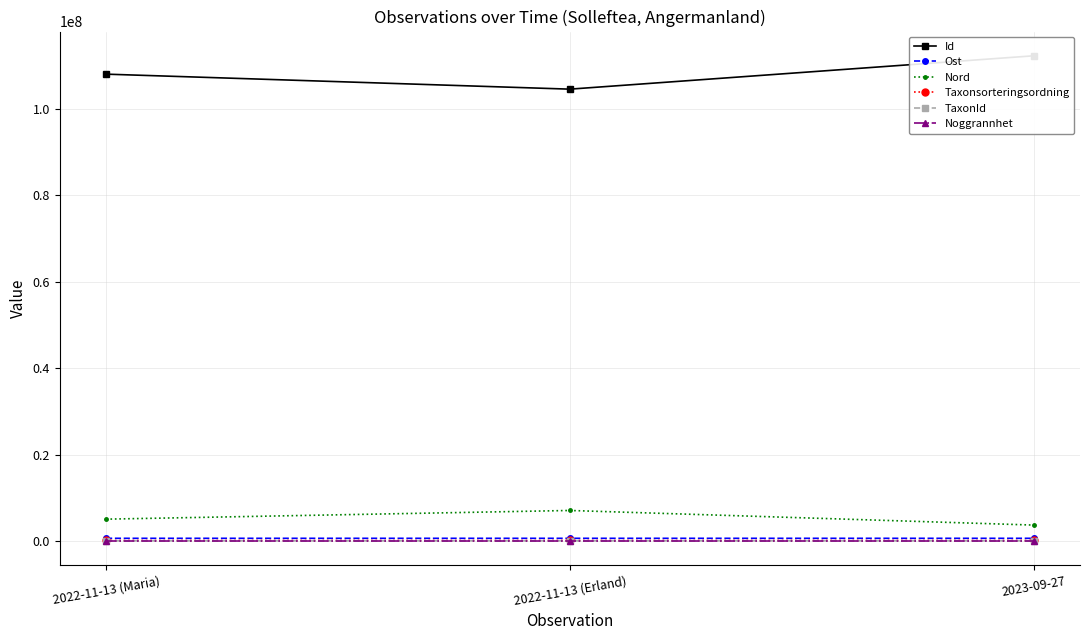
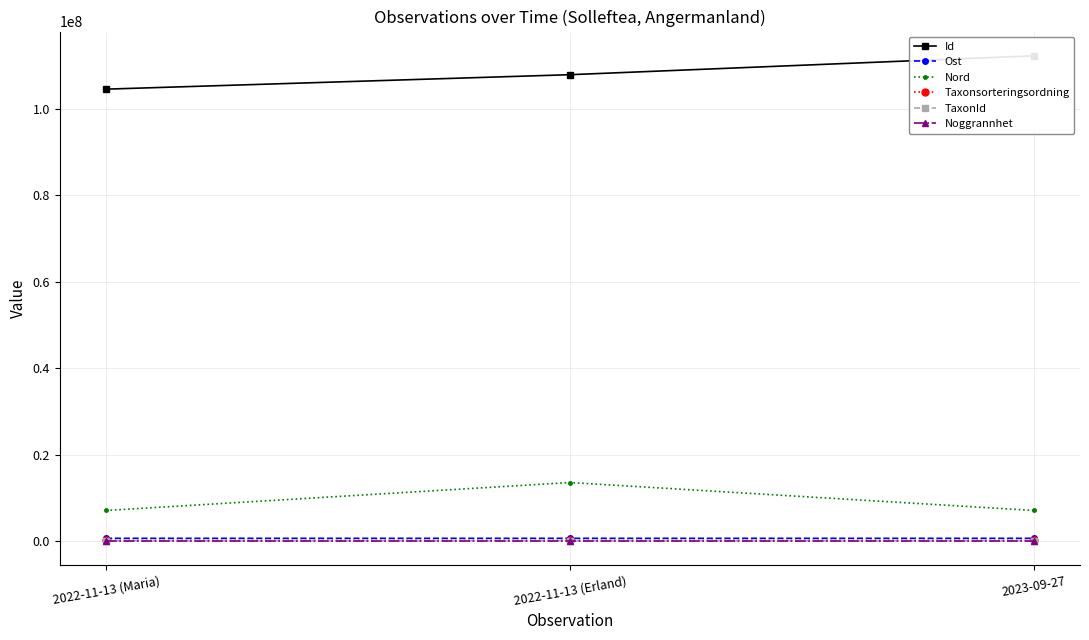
Id, 2022-11-13 (Maria): 108000000 -> 105000000
Nord, 2022-11-13 (Maria): 5000000 -> 7000000
Id, 2022-11-13 (Erland): 105000000 -> 108000000
Nord, 2022-11-13 (Erland): 7000000 -> 14000000
Nord, 2023-09-27: 4000000 -> 7000000
